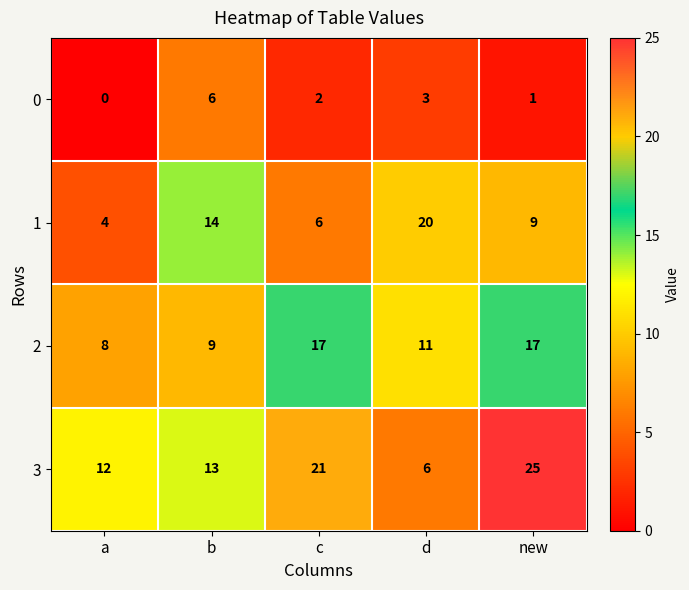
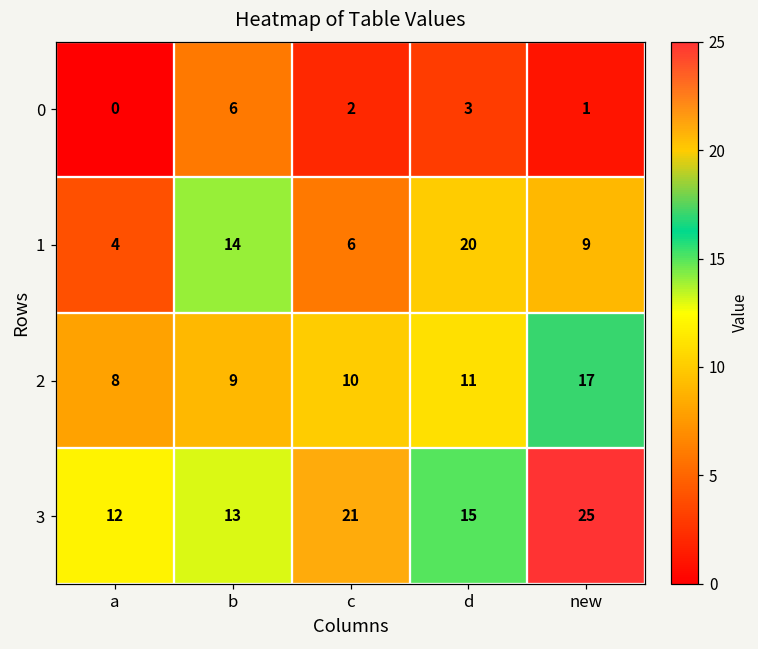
2, c: 17 -> 10
3, d: 6 -> 15
